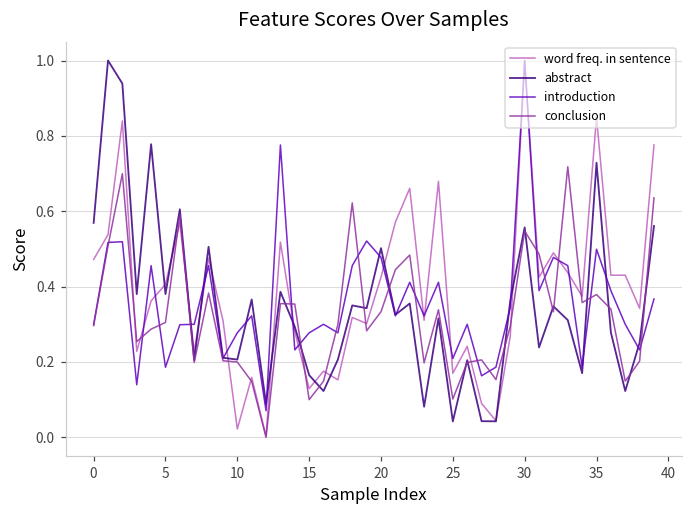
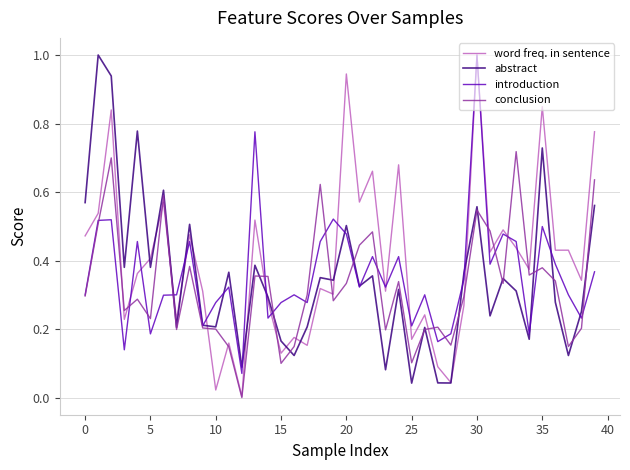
conclusion, 5: 0.30 -> 0.23
word freq. in sentence, 20: 0.42 -> 0.94
